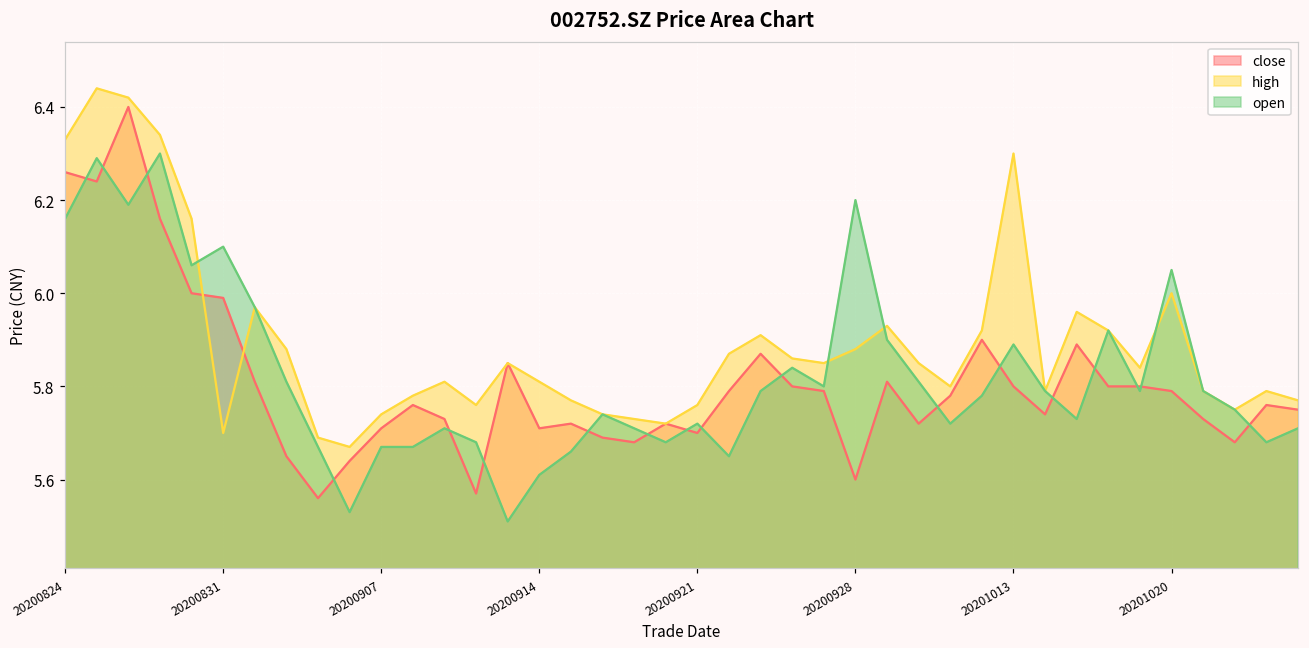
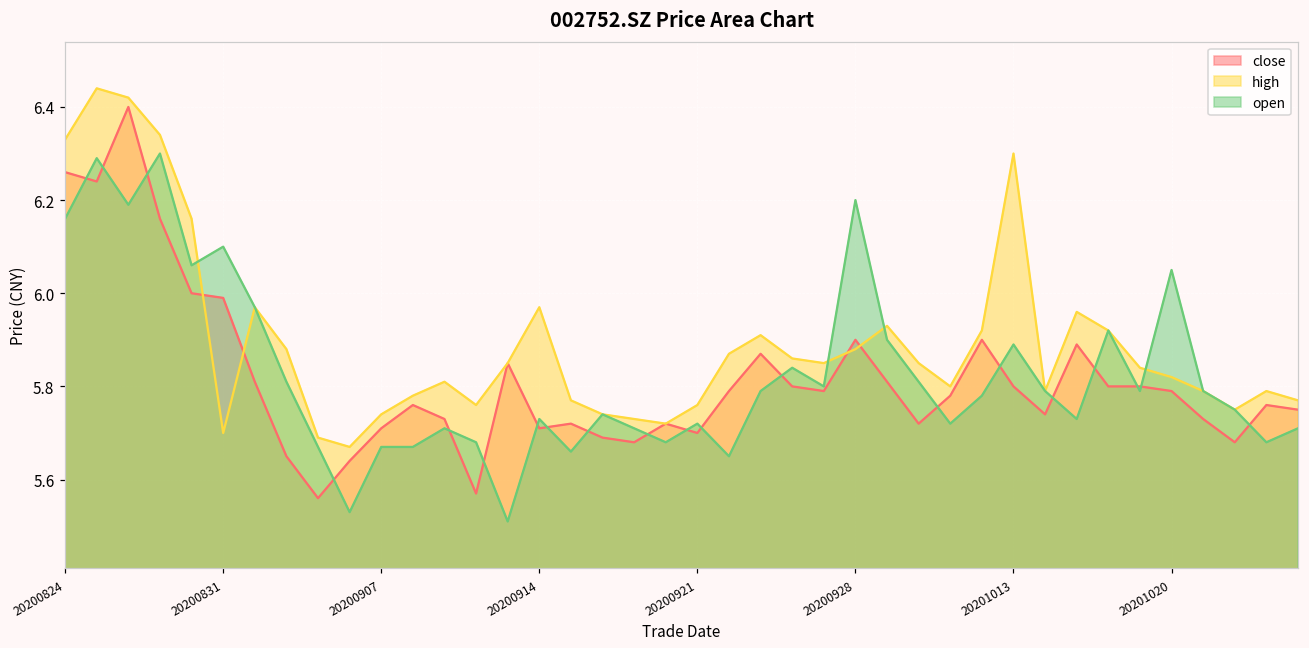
high, 20200914: 5.81 -> 5.97
open, 20200914: 5.61 -> 5.73
close, 20200928: 5.6 -> 5.9
high, 20201020: 6.00 -> 5.82
